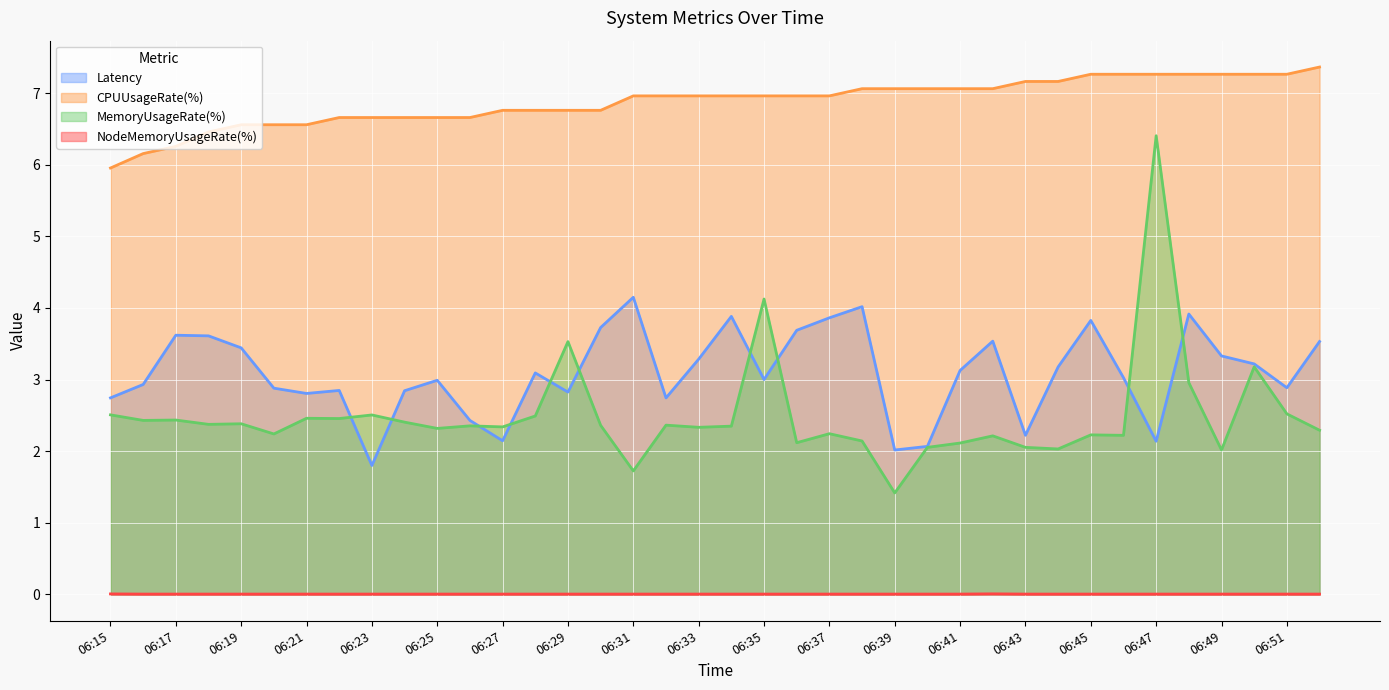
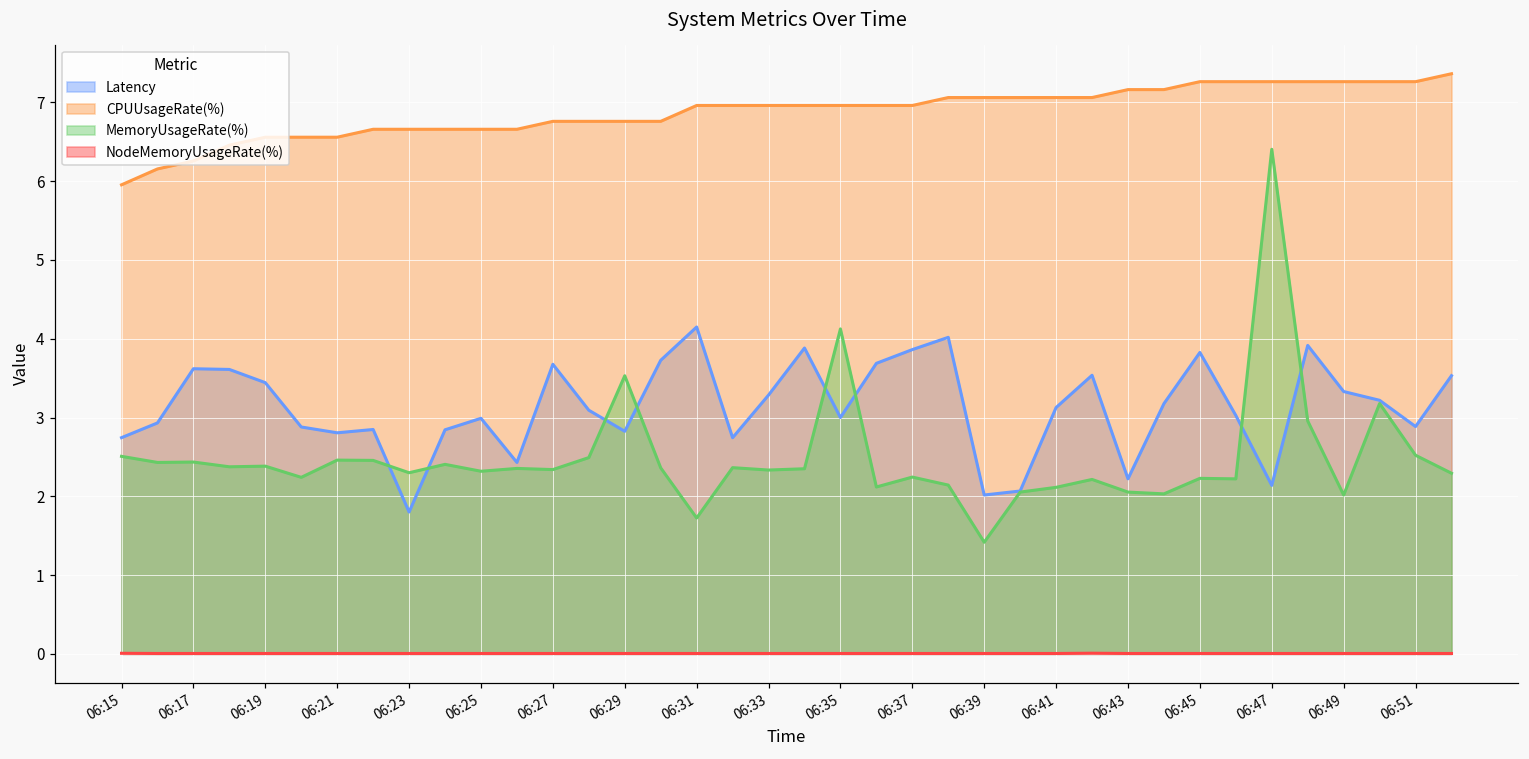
MemoryUsageRate(%), 06:23: 2.5 -> 2.3
Latency, 06:27: 2.1 -> 3.7
